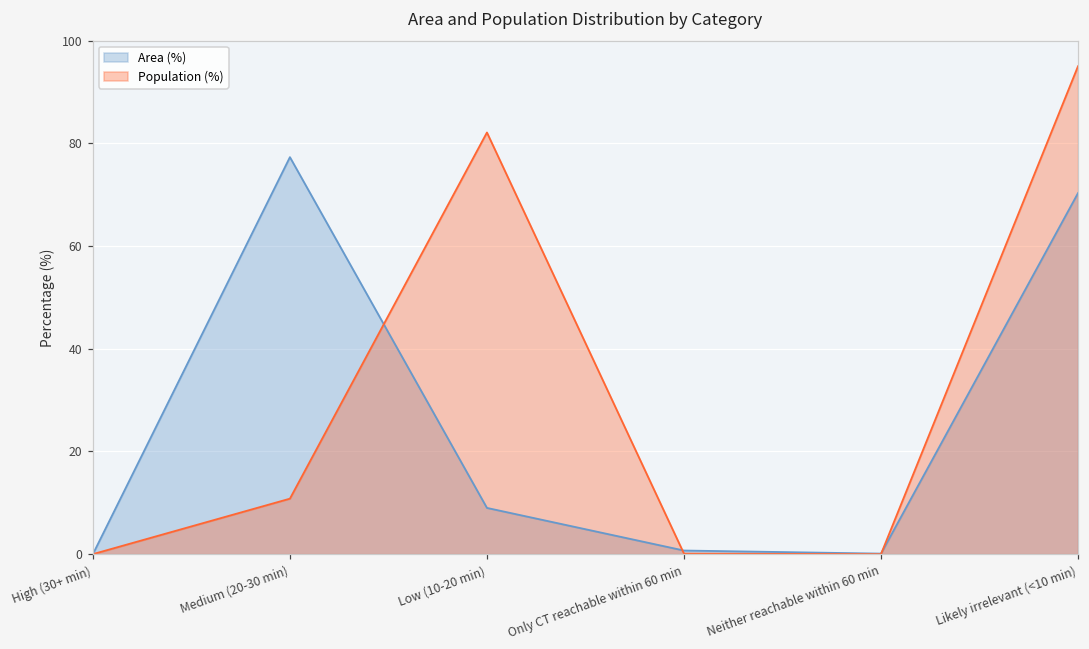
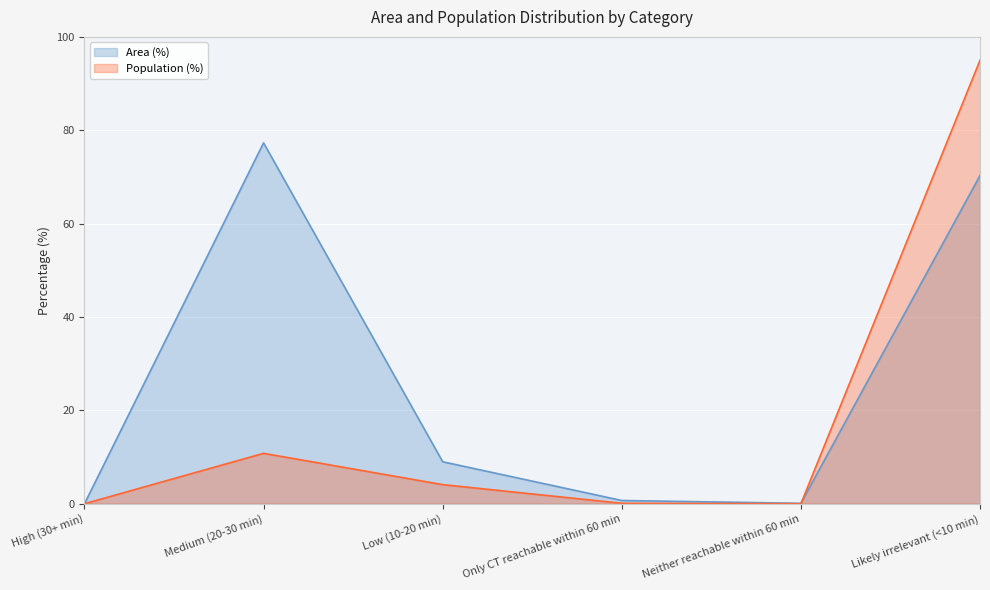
Population (%), Low (10-20 min): 82 -> 4
